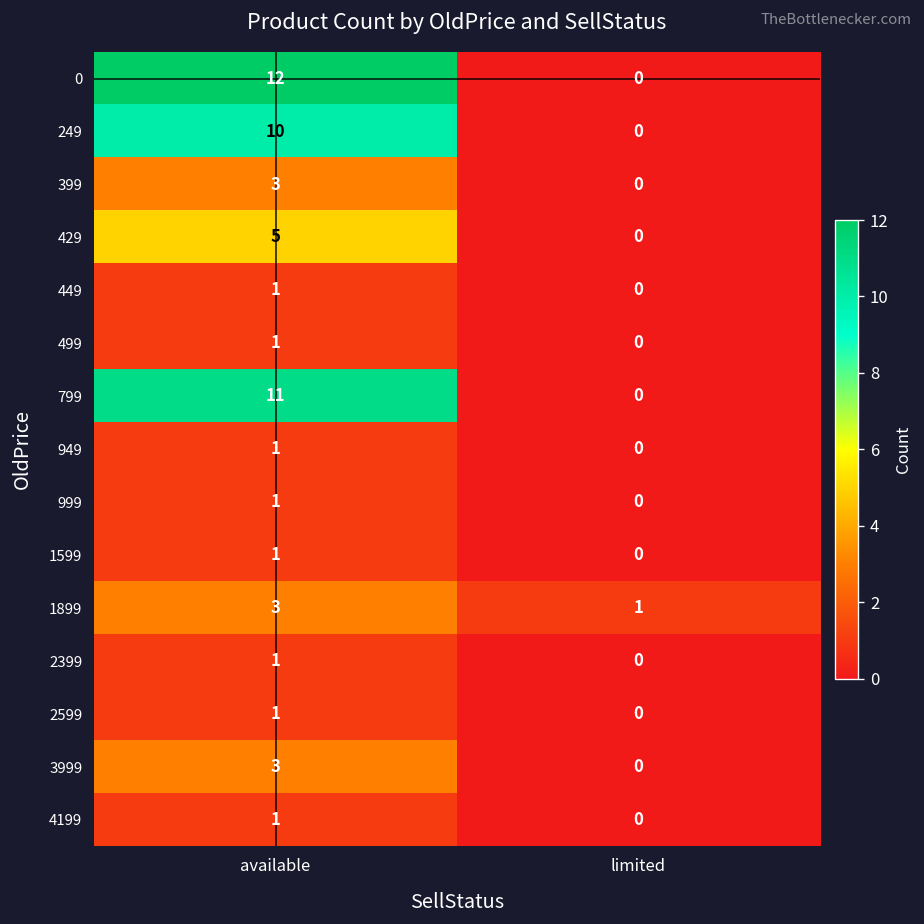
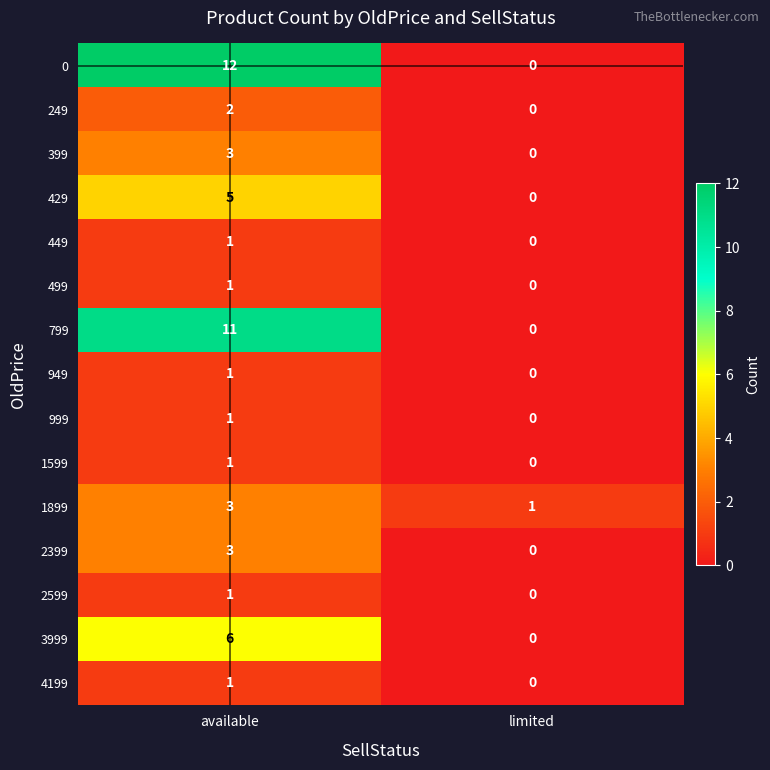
249, available: 10 -> 2
2399, available: 1 -> 3
3999, available: 3 -> 6
